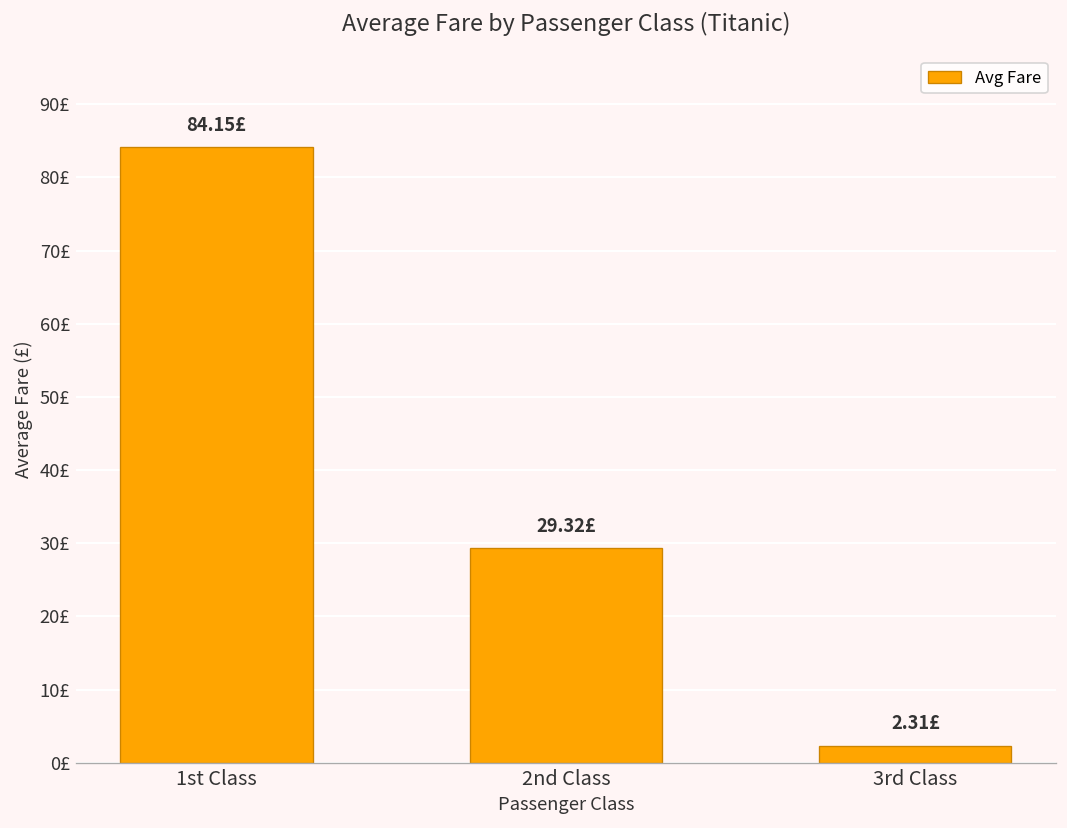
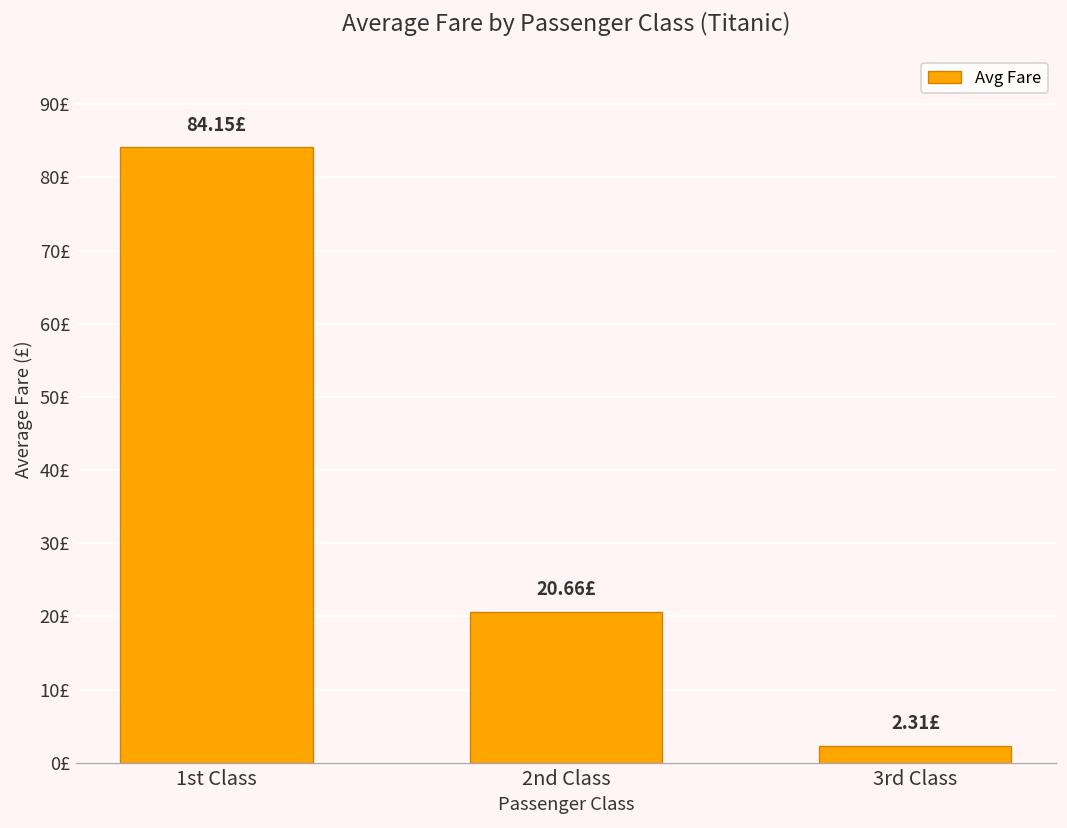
2nd Class: 29.32£ -> 20.66£
